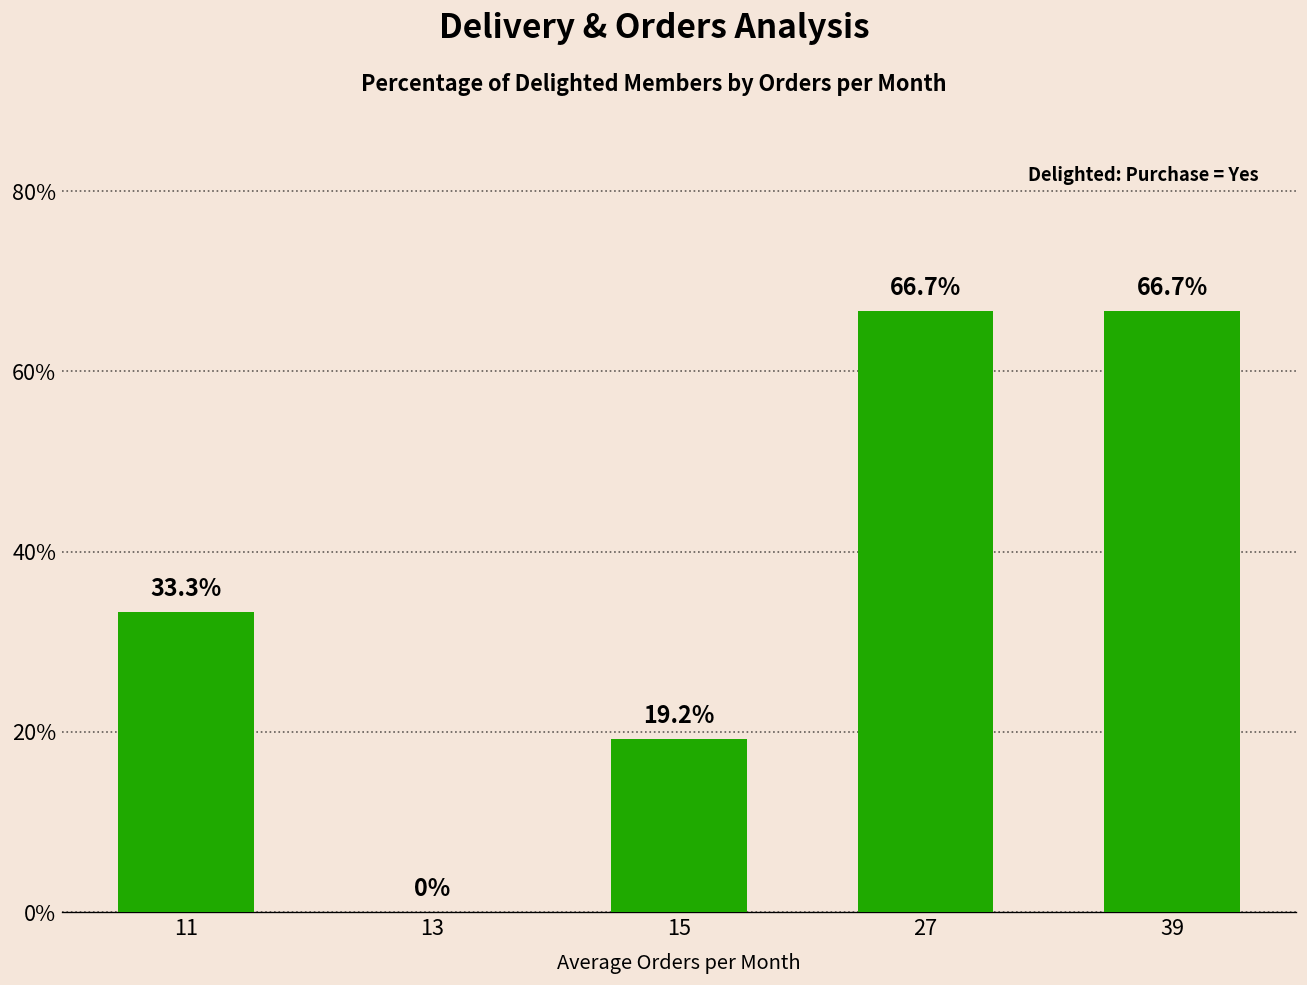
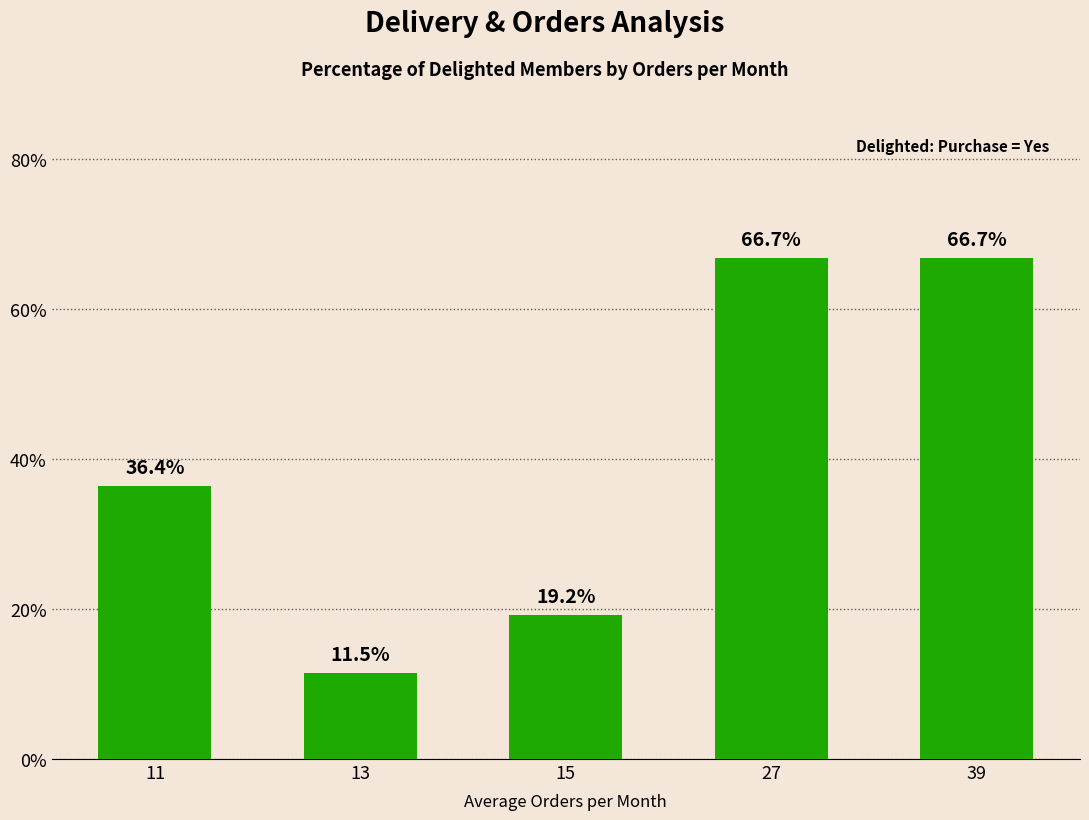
11: 33.3% -> 36.4%
13: 0% -> 11.5%
